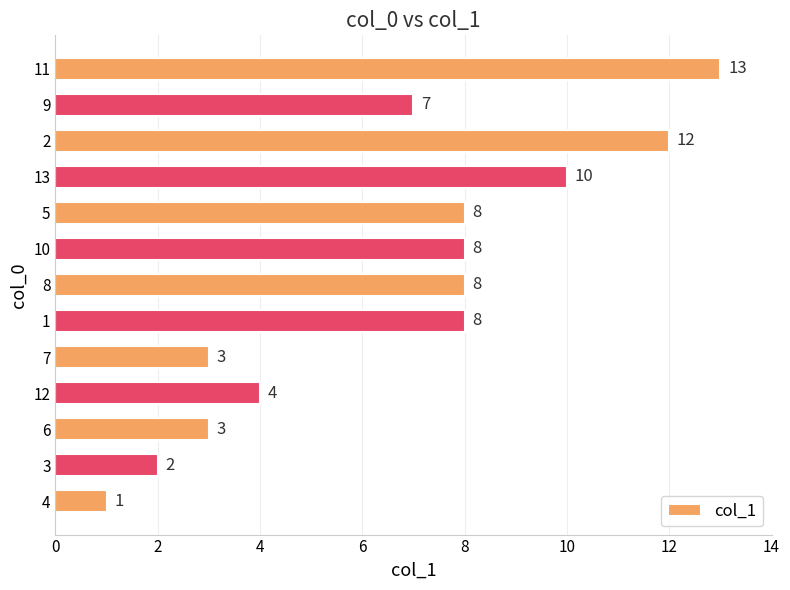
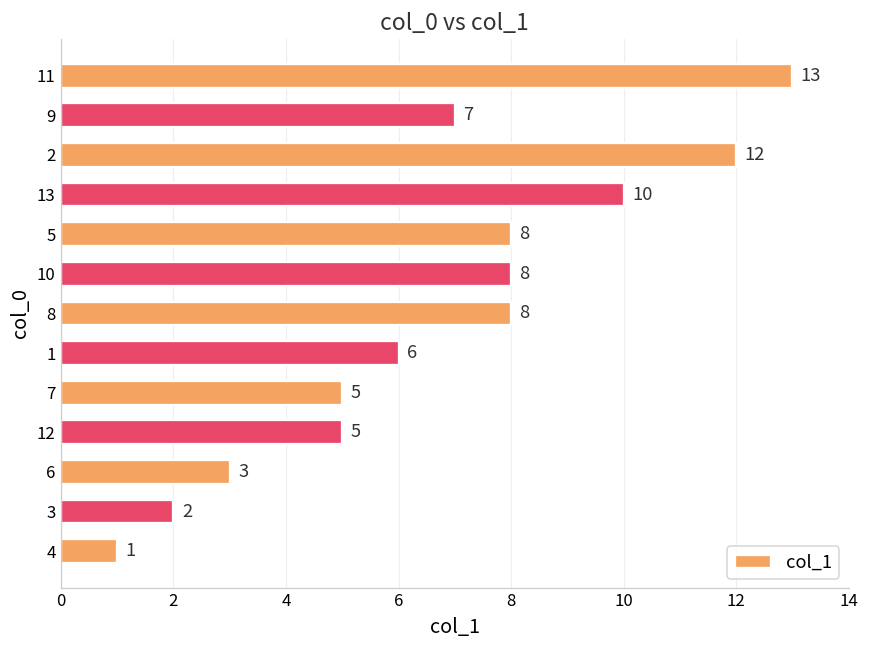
1: 8 -> 6
7: 3 -> 5
12: 4 -> 5
